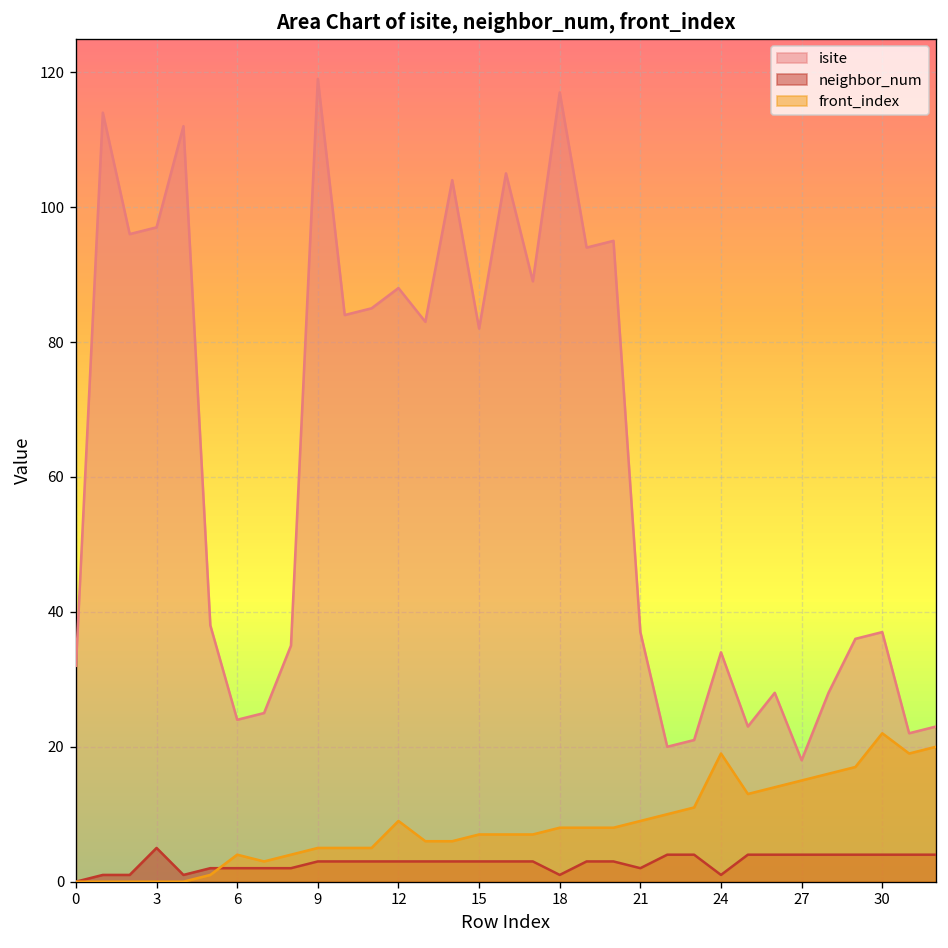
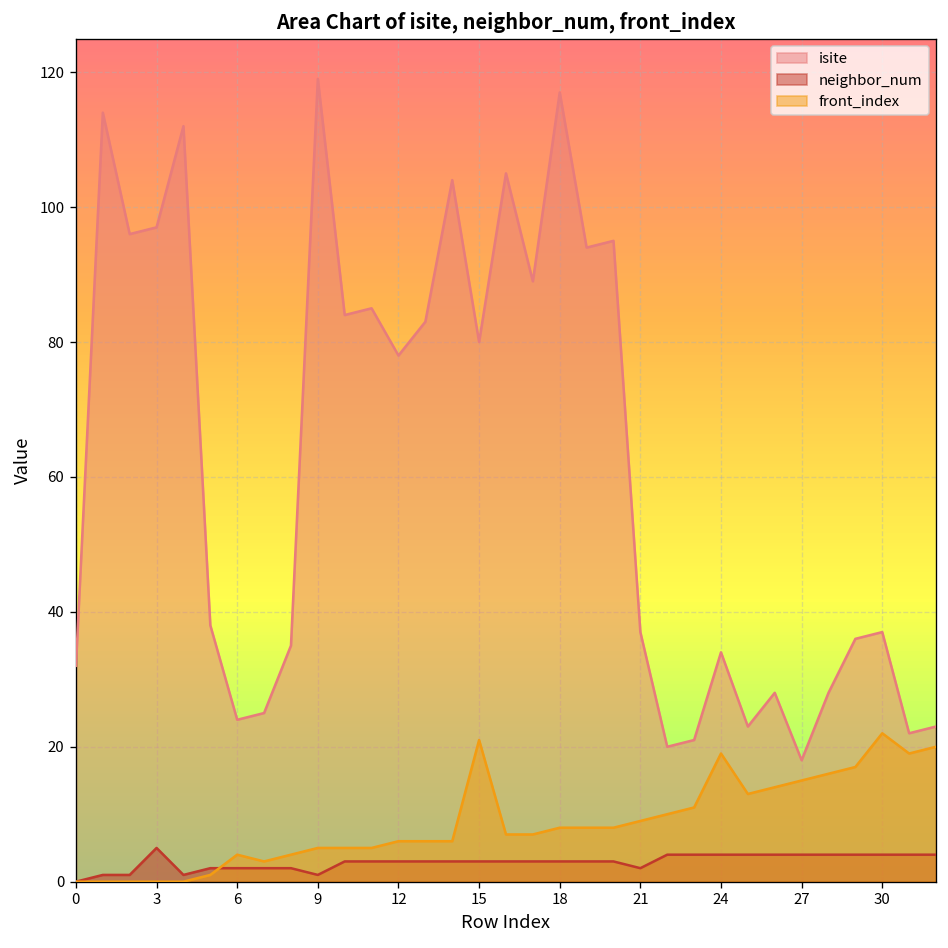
neighbor_num, 9: 3 -> 1
isite, 12: 88 -> 78
front_index, 12: 9 -> 6
isite, 15: 82 -> 80
front_index, 15: 7 -> 21
neighbor_num, 18: 1 -> 3
neighbor_num, 24: 1 -> 4
